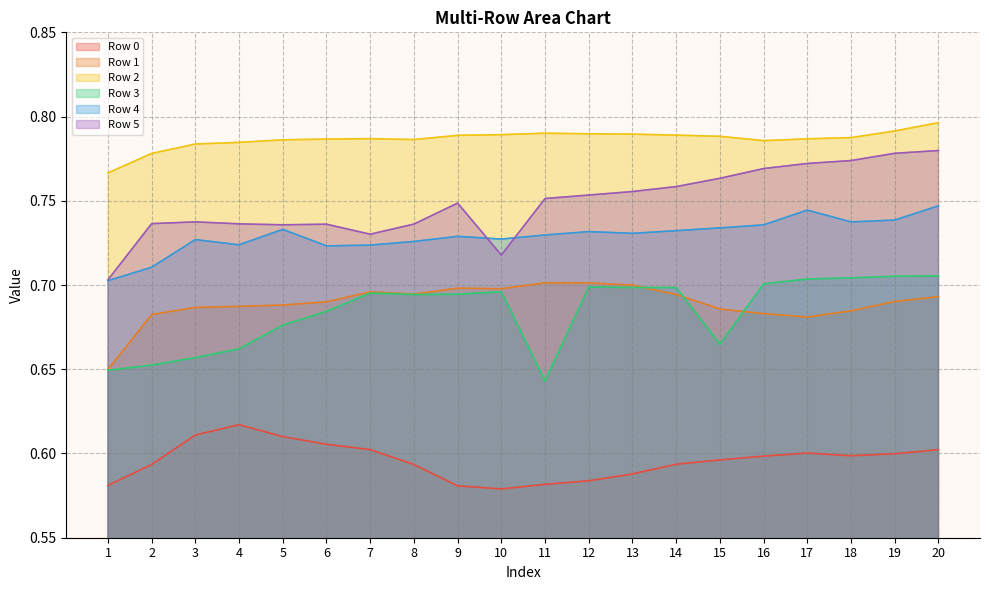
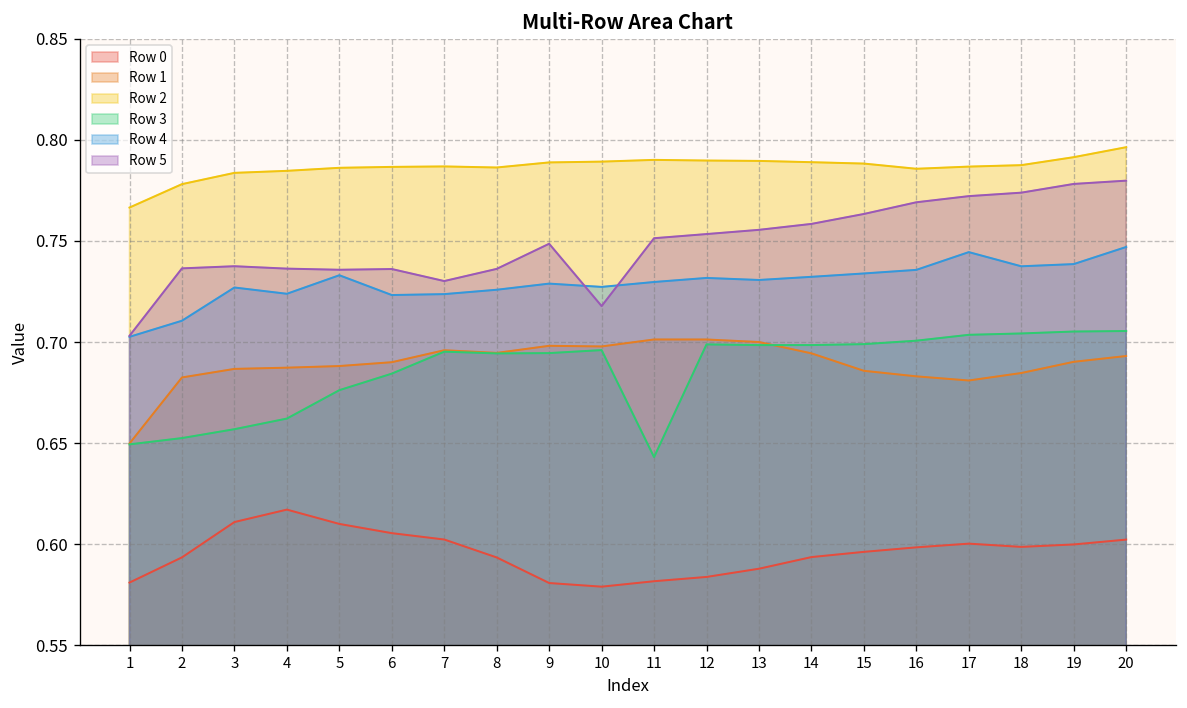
Row 3, 15: 0.665 -> 0.699
